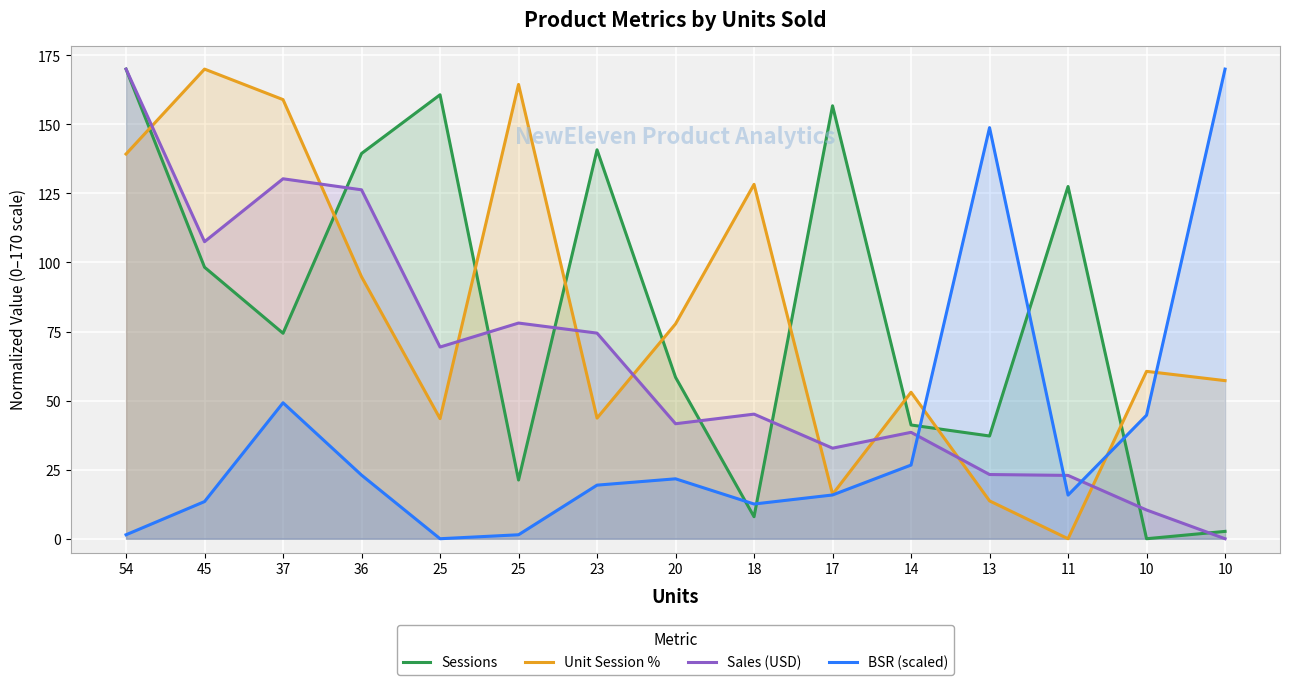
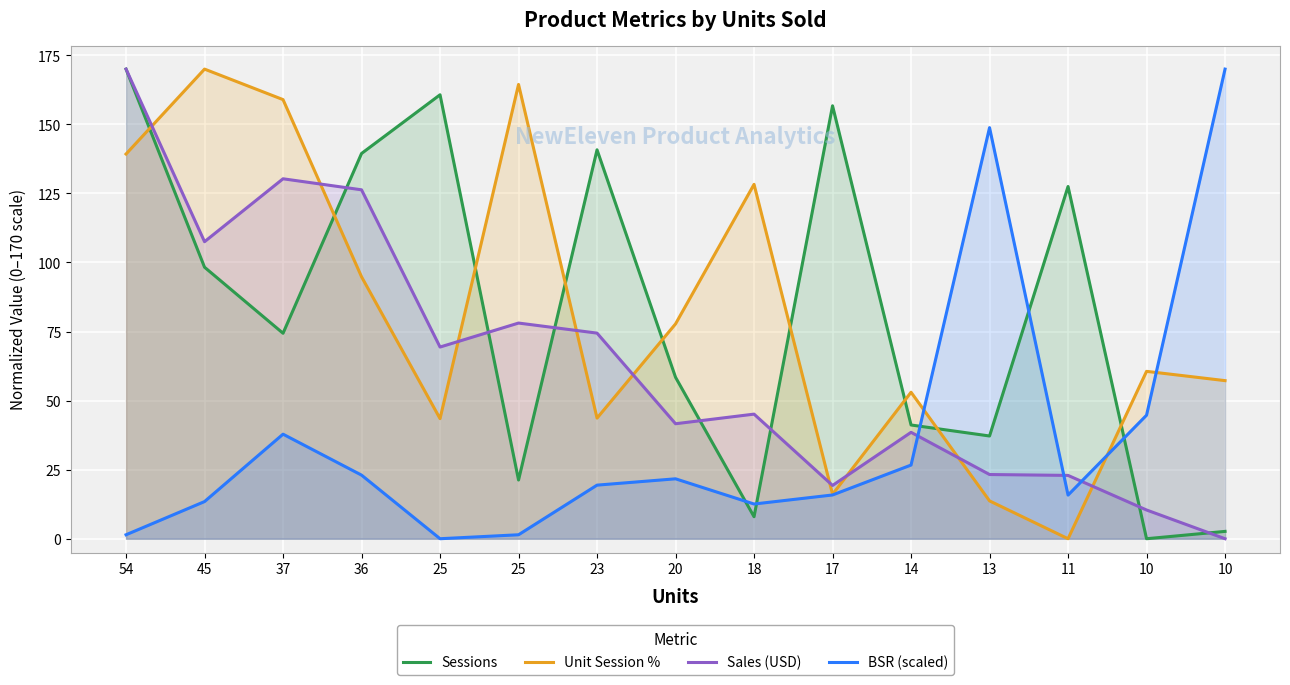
BSR (scaled), 37: 49 -> 38
Sales (USD), 17: 33 -> 19
